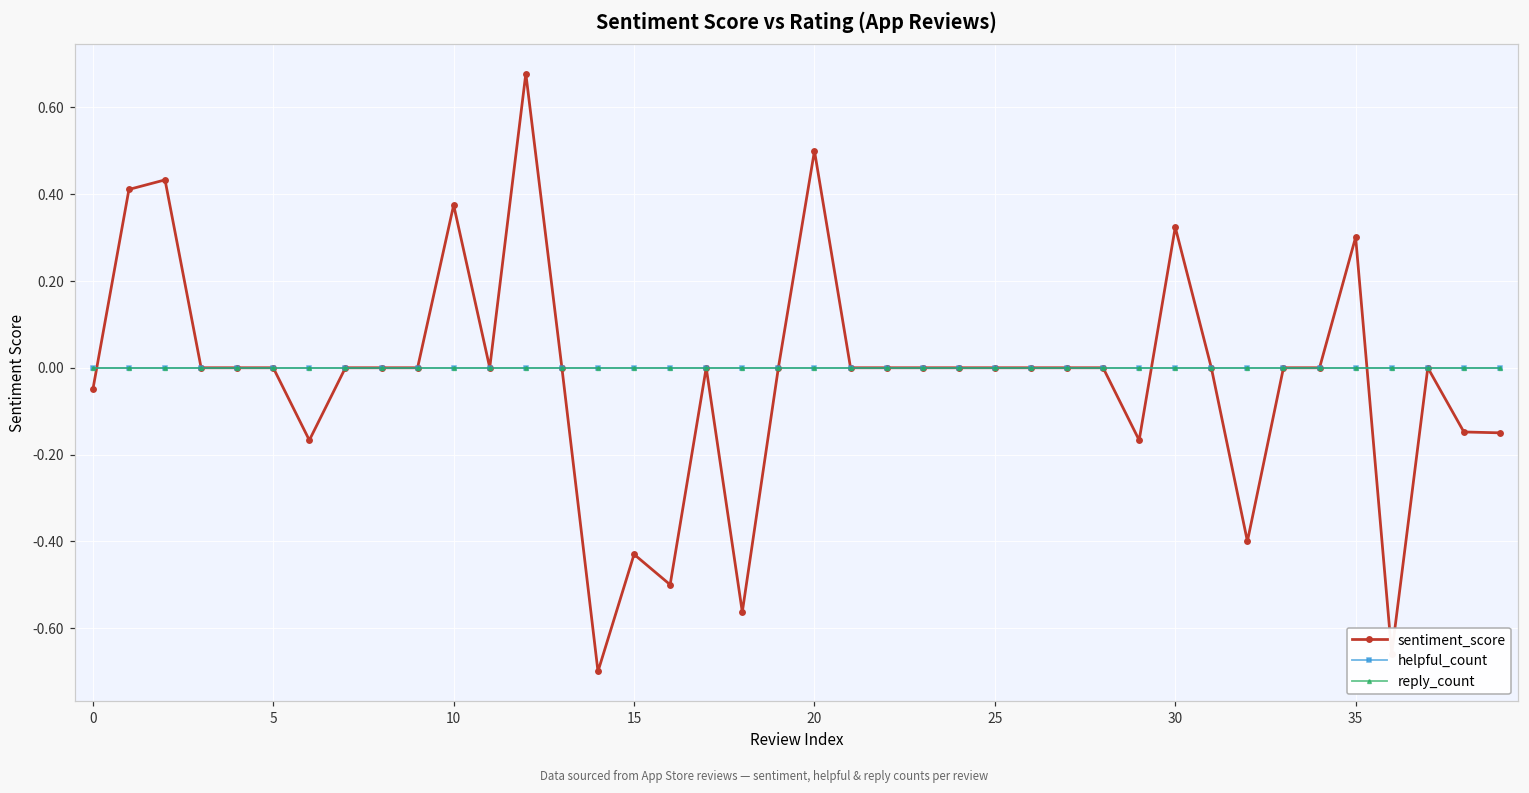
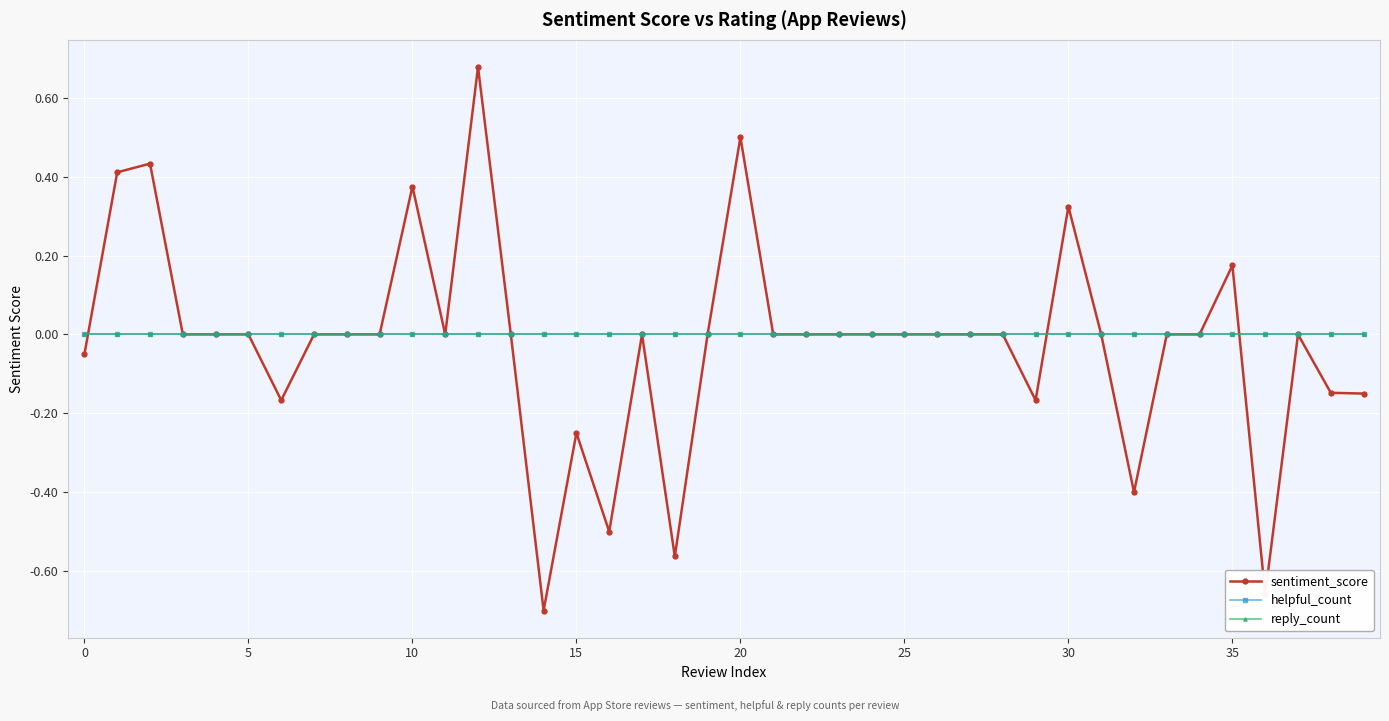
sentiment_score, 15: -0.43 -> -0.25
sentiment_score, 35: 0.30 -> 0.18
